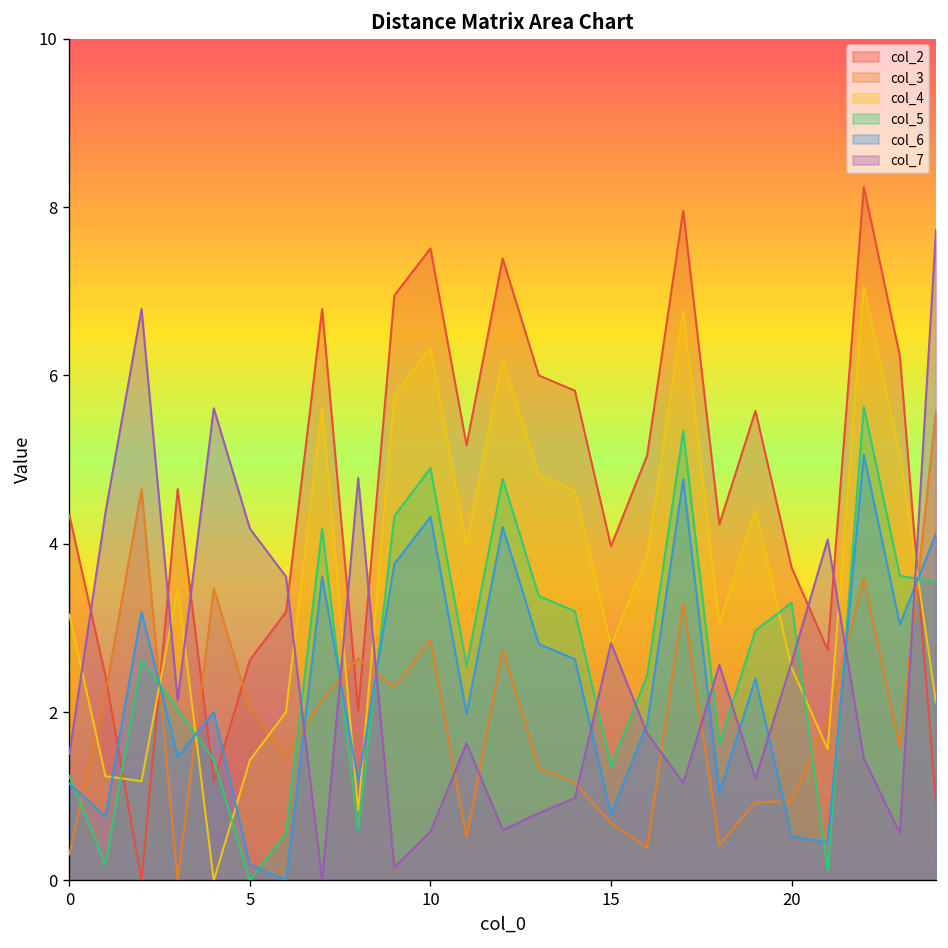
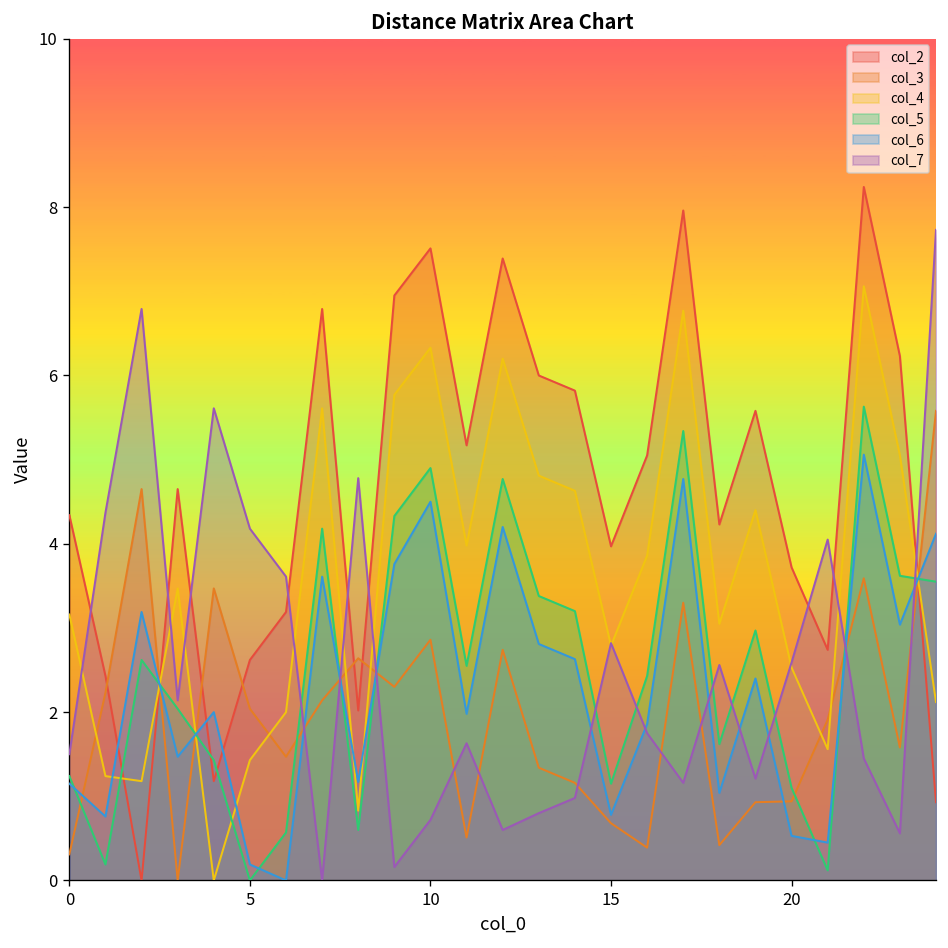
col_6, 10: 4.3 -> 4.5
col_7, 10: 0.6 -> 0.7
col_5, 15: 1.4 -> 1.2
col_5, 20: 3.3 -> 1.1
